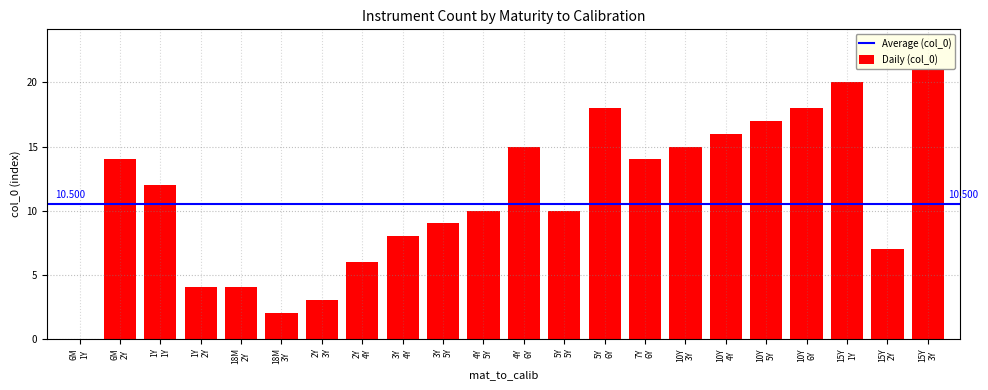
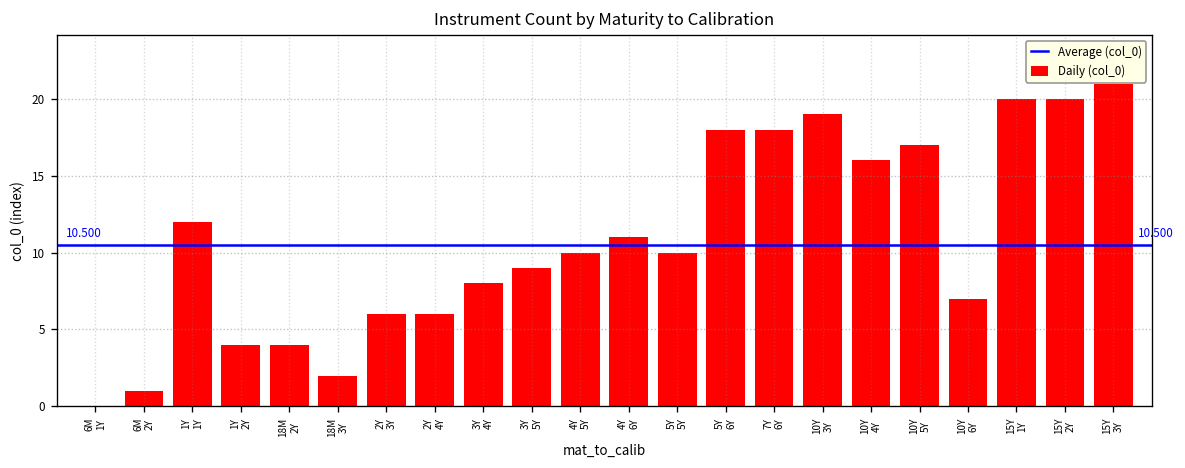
6M 2Y: 14 -> 1
2Y 3Y: 3 -> 6
4Y 6Y: 15 -> 11
7Y 6Y: 14 -> 18
10Y 3Y: 15 -> 19
10Y 6Y: 18 -> 7
15Y 2Y: 7 -> 20
